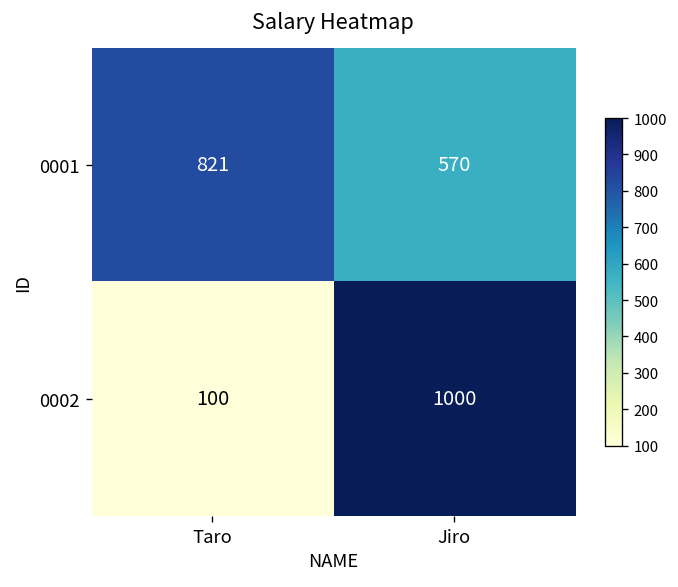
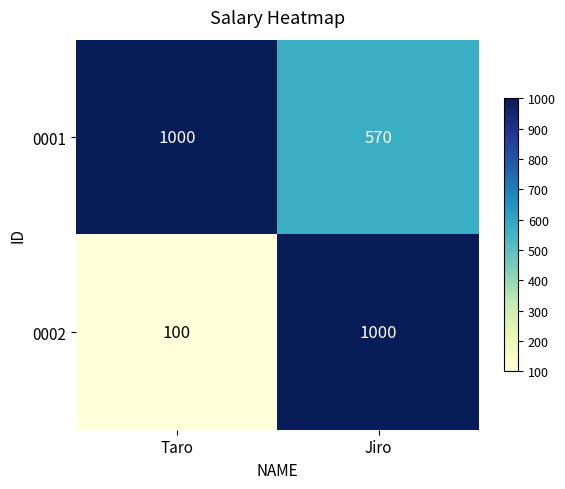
0001, Taro: 821 -> 1000
